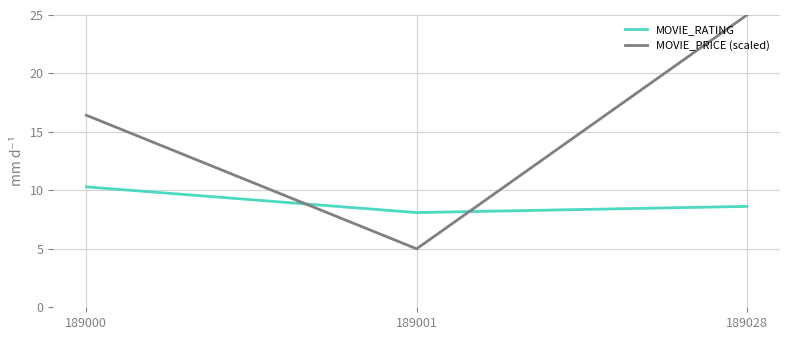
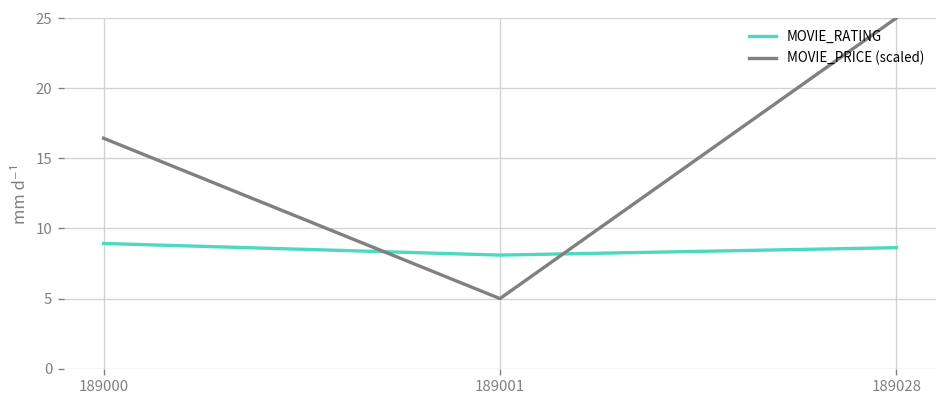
MOVIE_RATING, 189000: 10.3 -> 8.9
